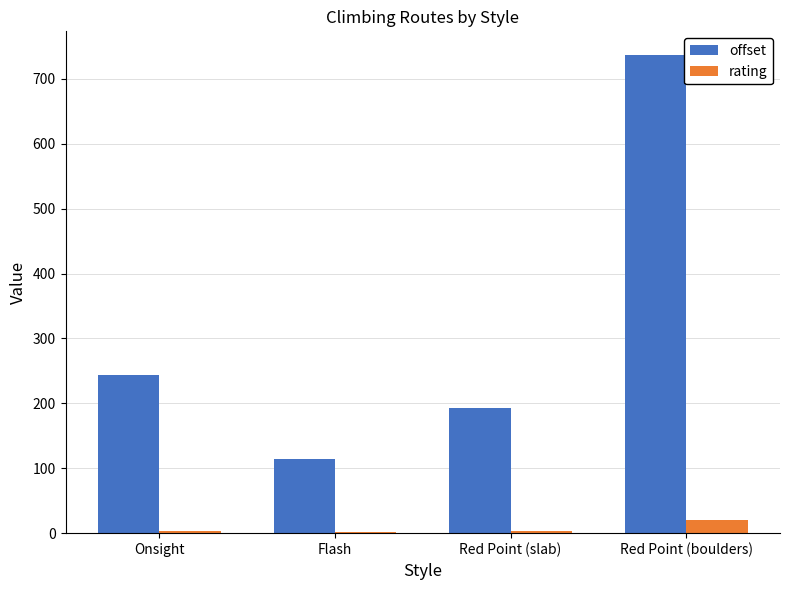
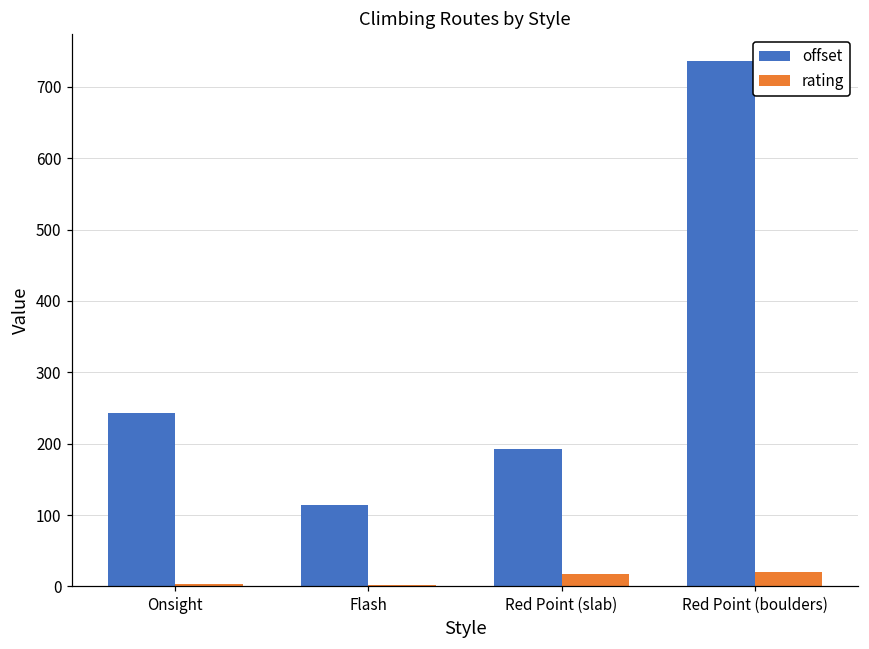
rating, Red Point (slab): 0 -> 20
